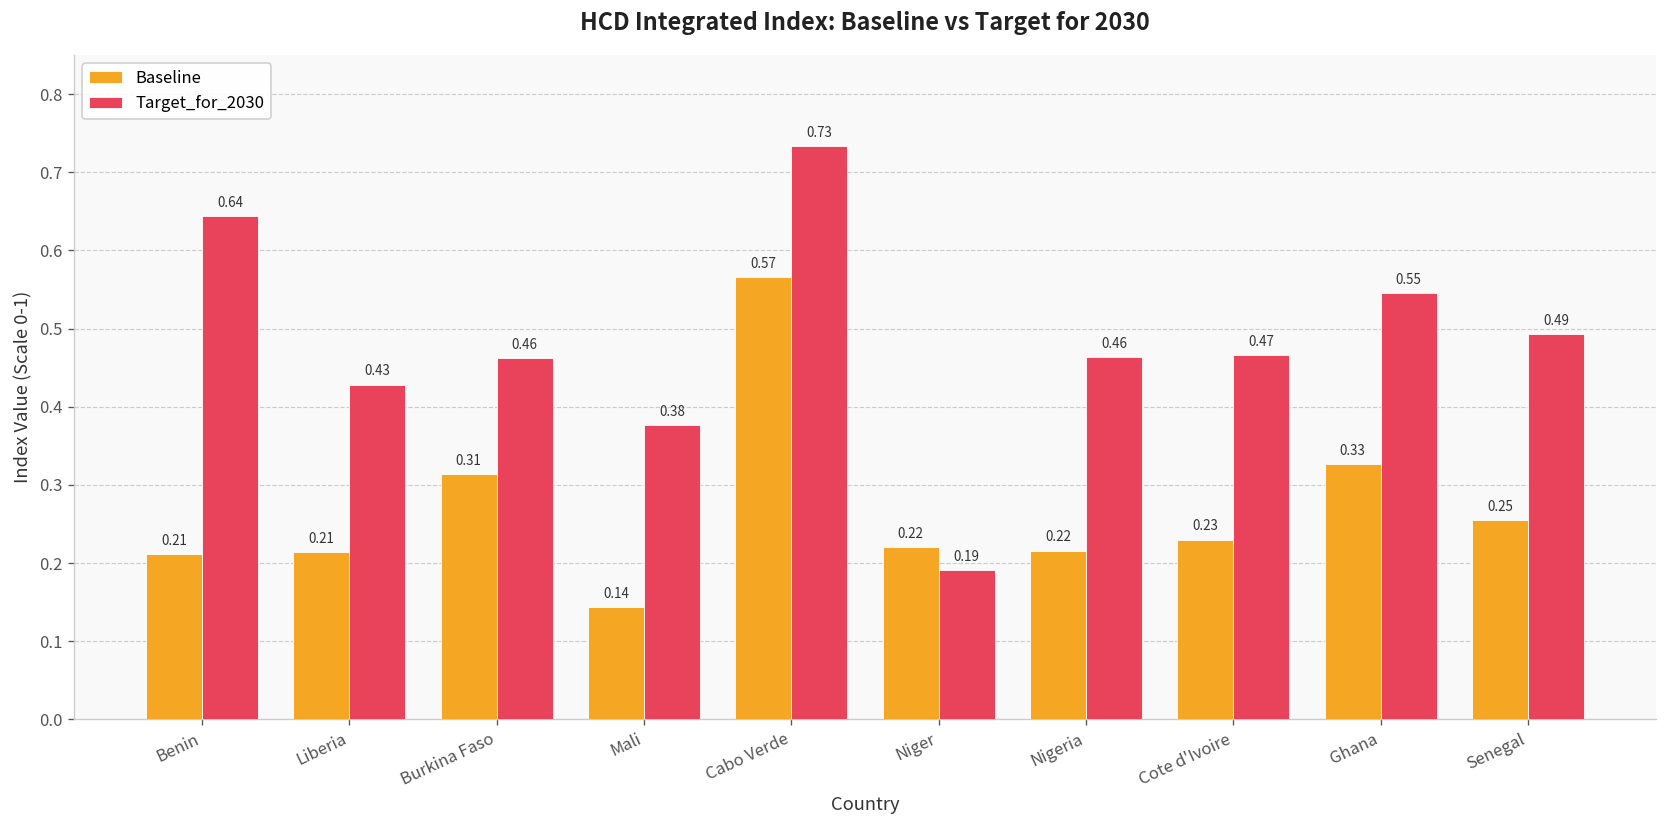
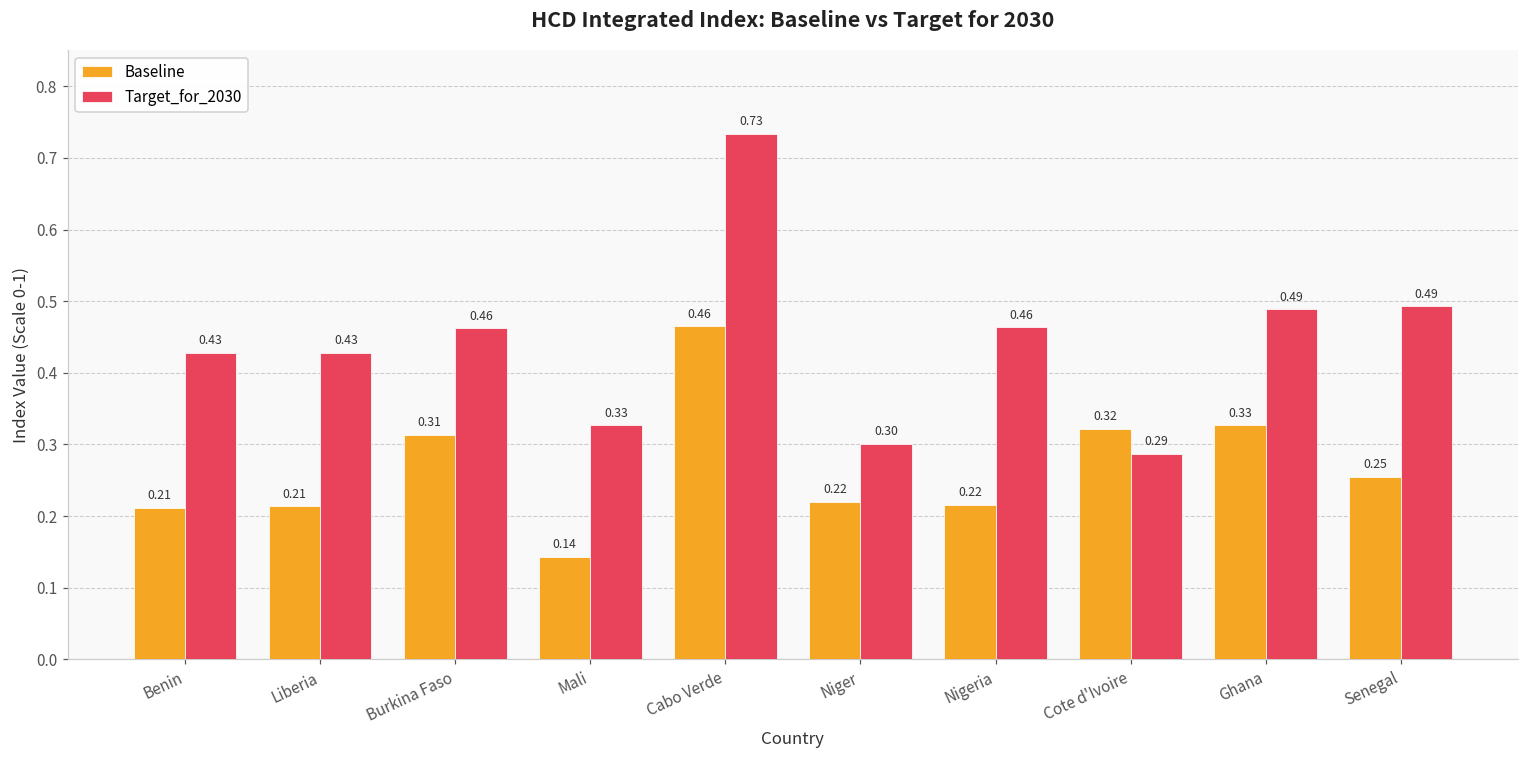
Target_for_2030, Benin: 0.64 -> 0.43
Target_for_2030, Mali: 0.38 -> 0.33
Baseline, Cabo Verde: 0.57 -> 0.46
Target_for_2030, Niger: 0.19 -> 0.30
Baseline, Cote d'Ivoire: 0.23 -> 0.32
Target_for_2030, Cote d'Ivoire: 0.47 -> 0.29
Target_for_2030, Ghana: 0.55 -> 0.49
